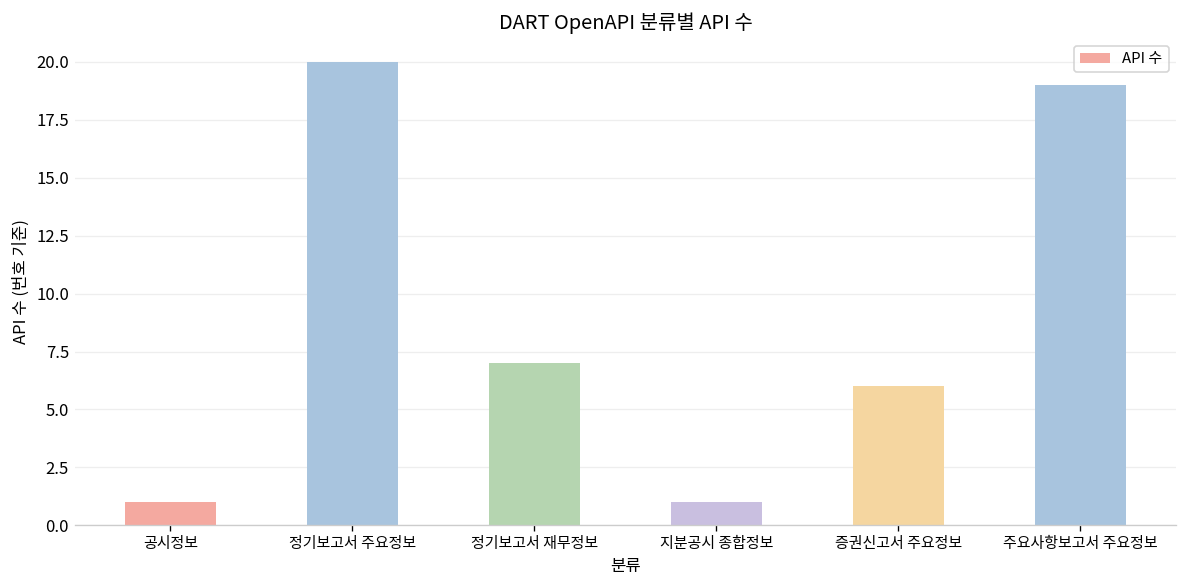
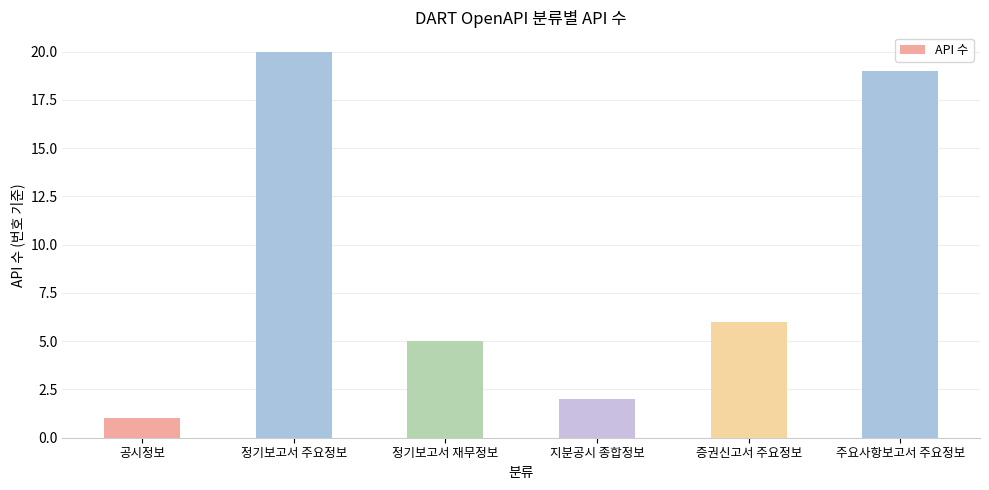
정기보고서 재무정보: 7 -> 5
지분공시 종합정보: 1 -> 2
